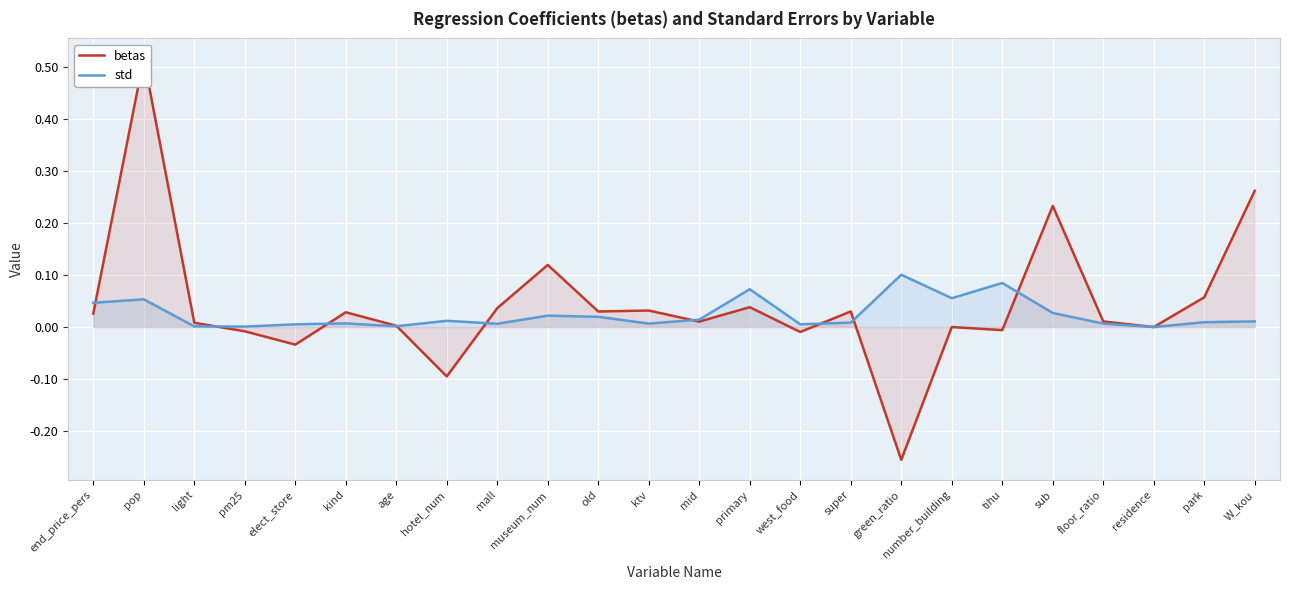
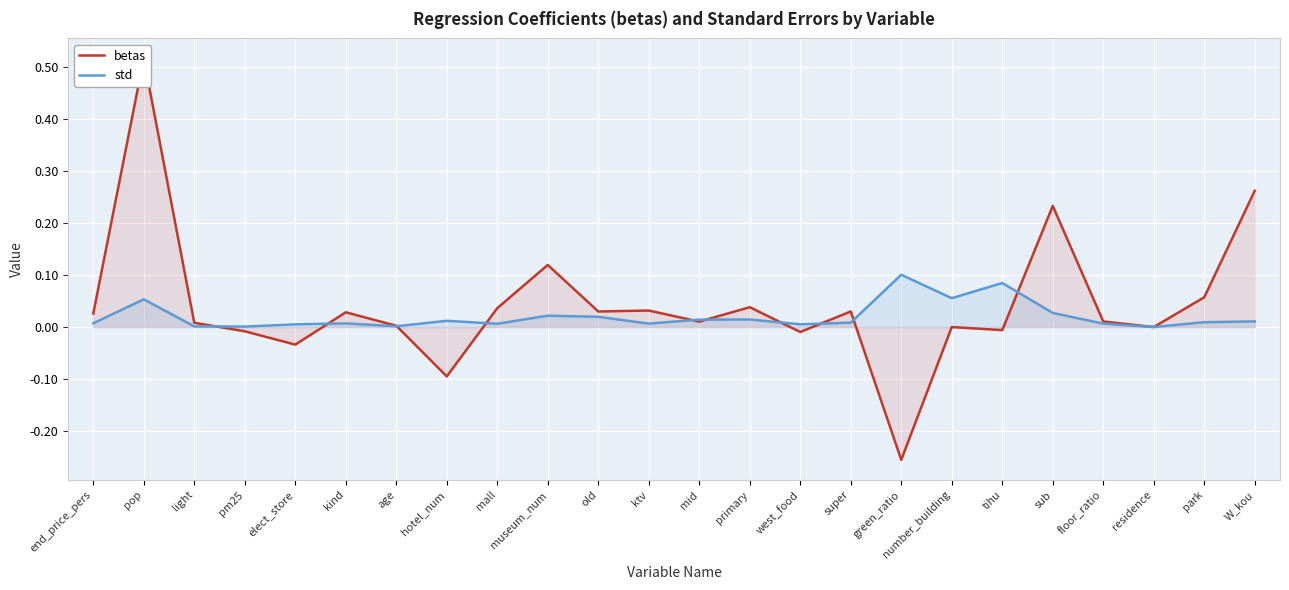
std, end_price_pers: 0.05 -> 0.01
std, primary: 0.07 -> 0.01
